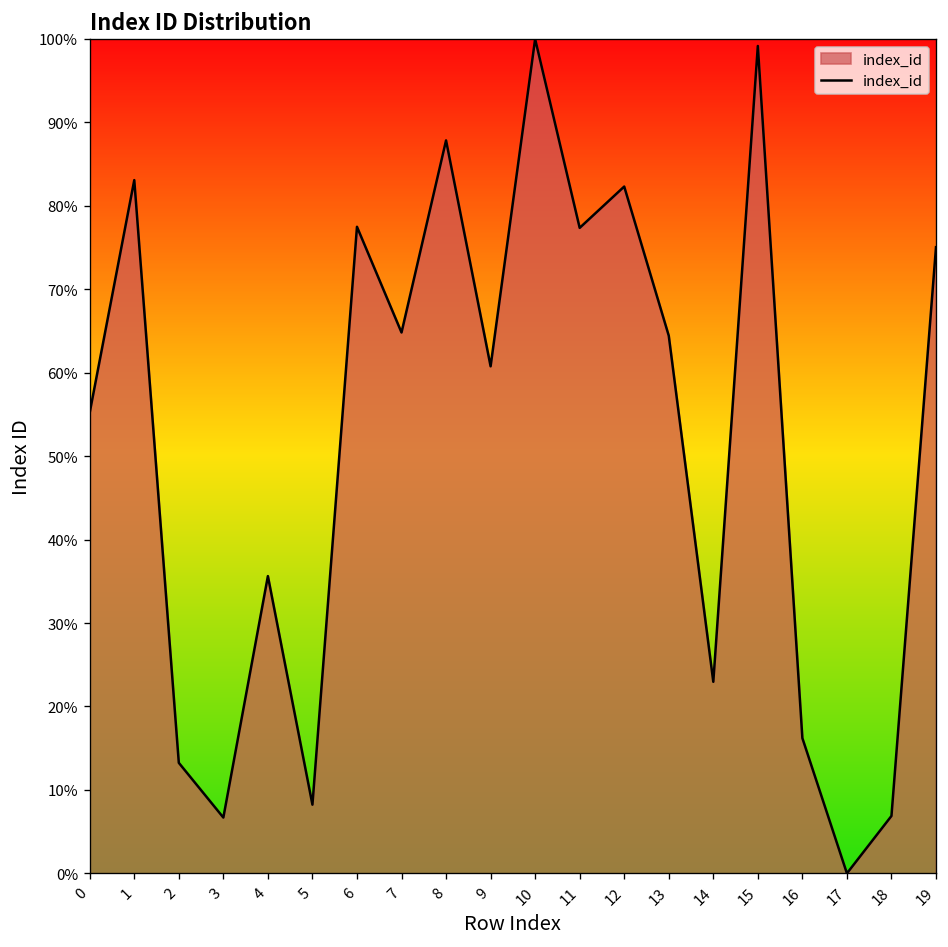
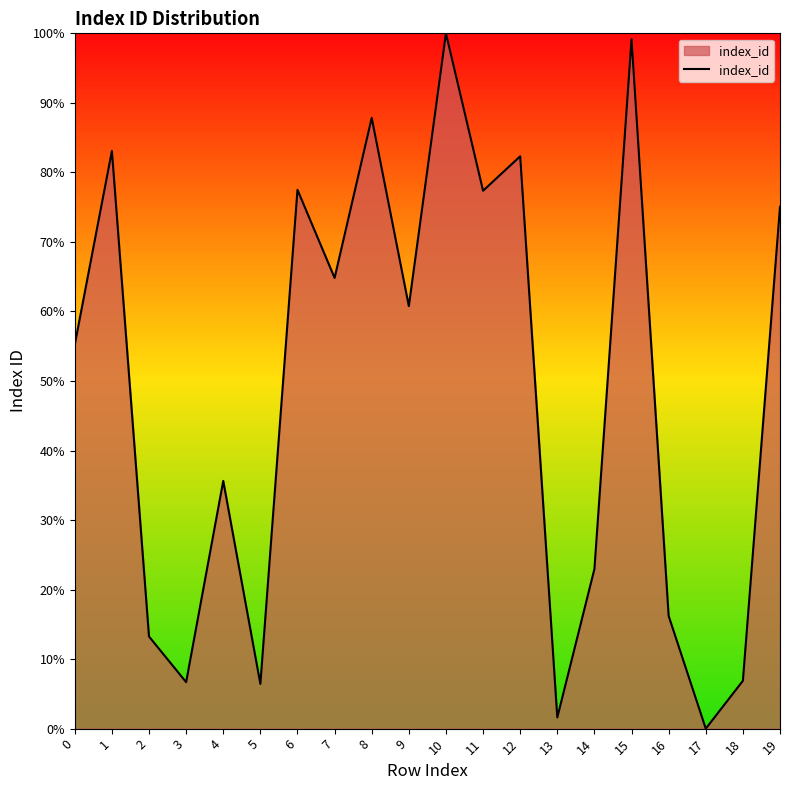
5: 8% -> 6%
13: 64% -> 2%
